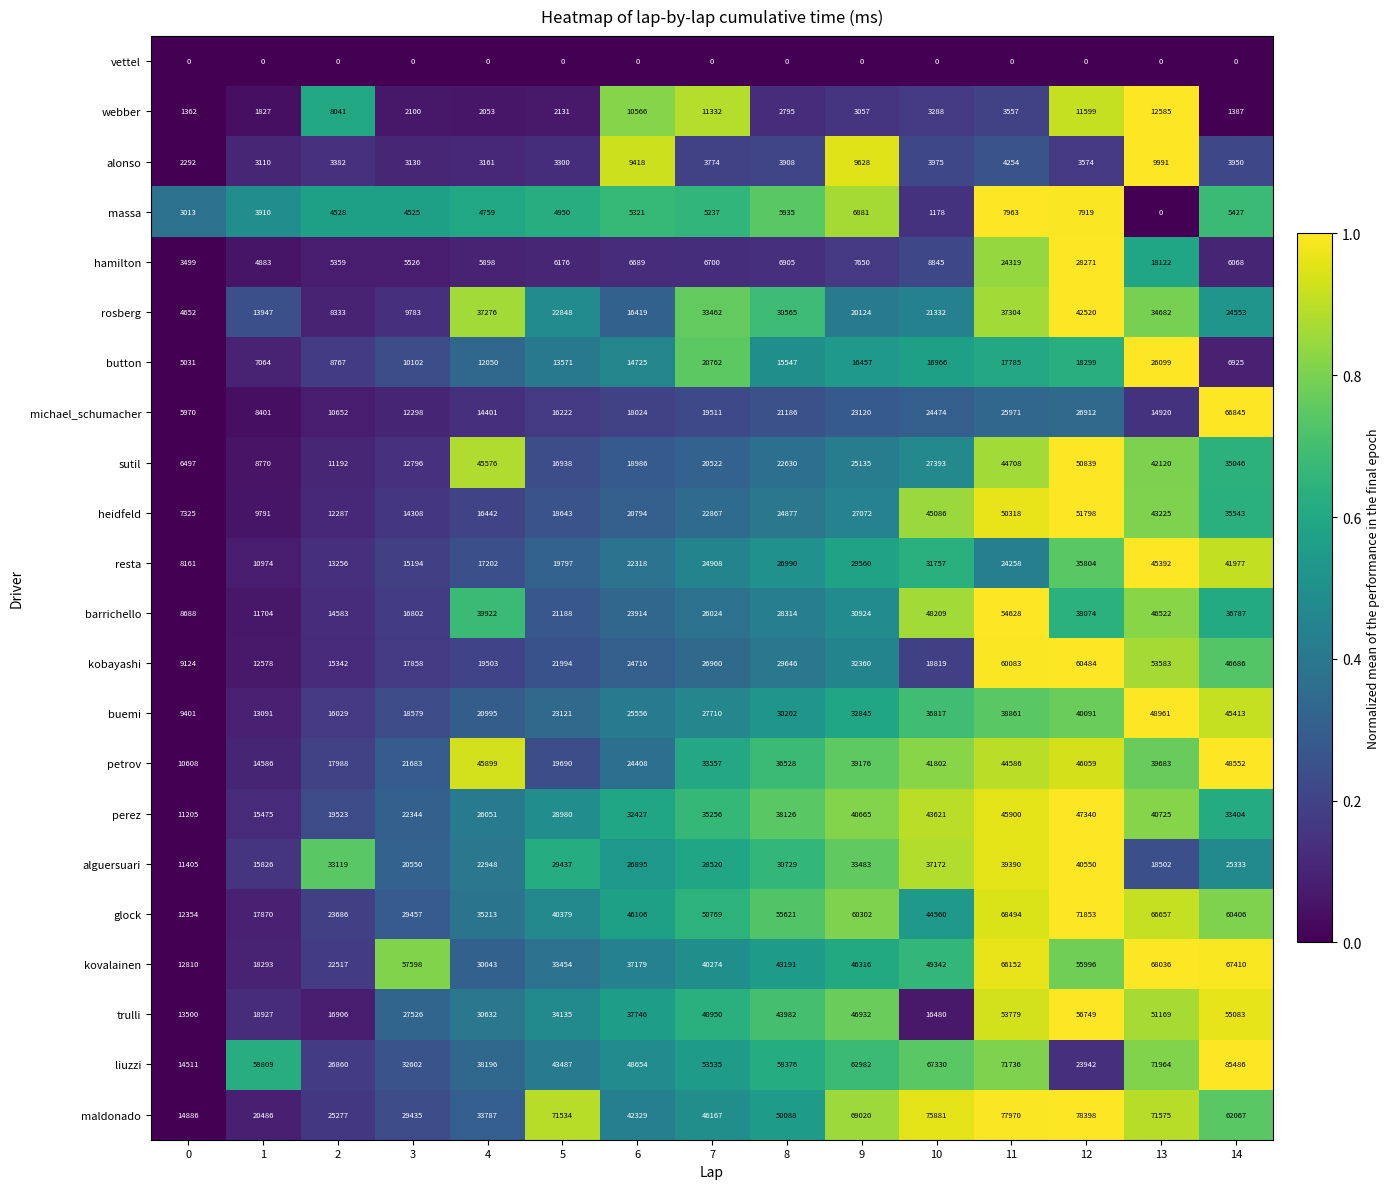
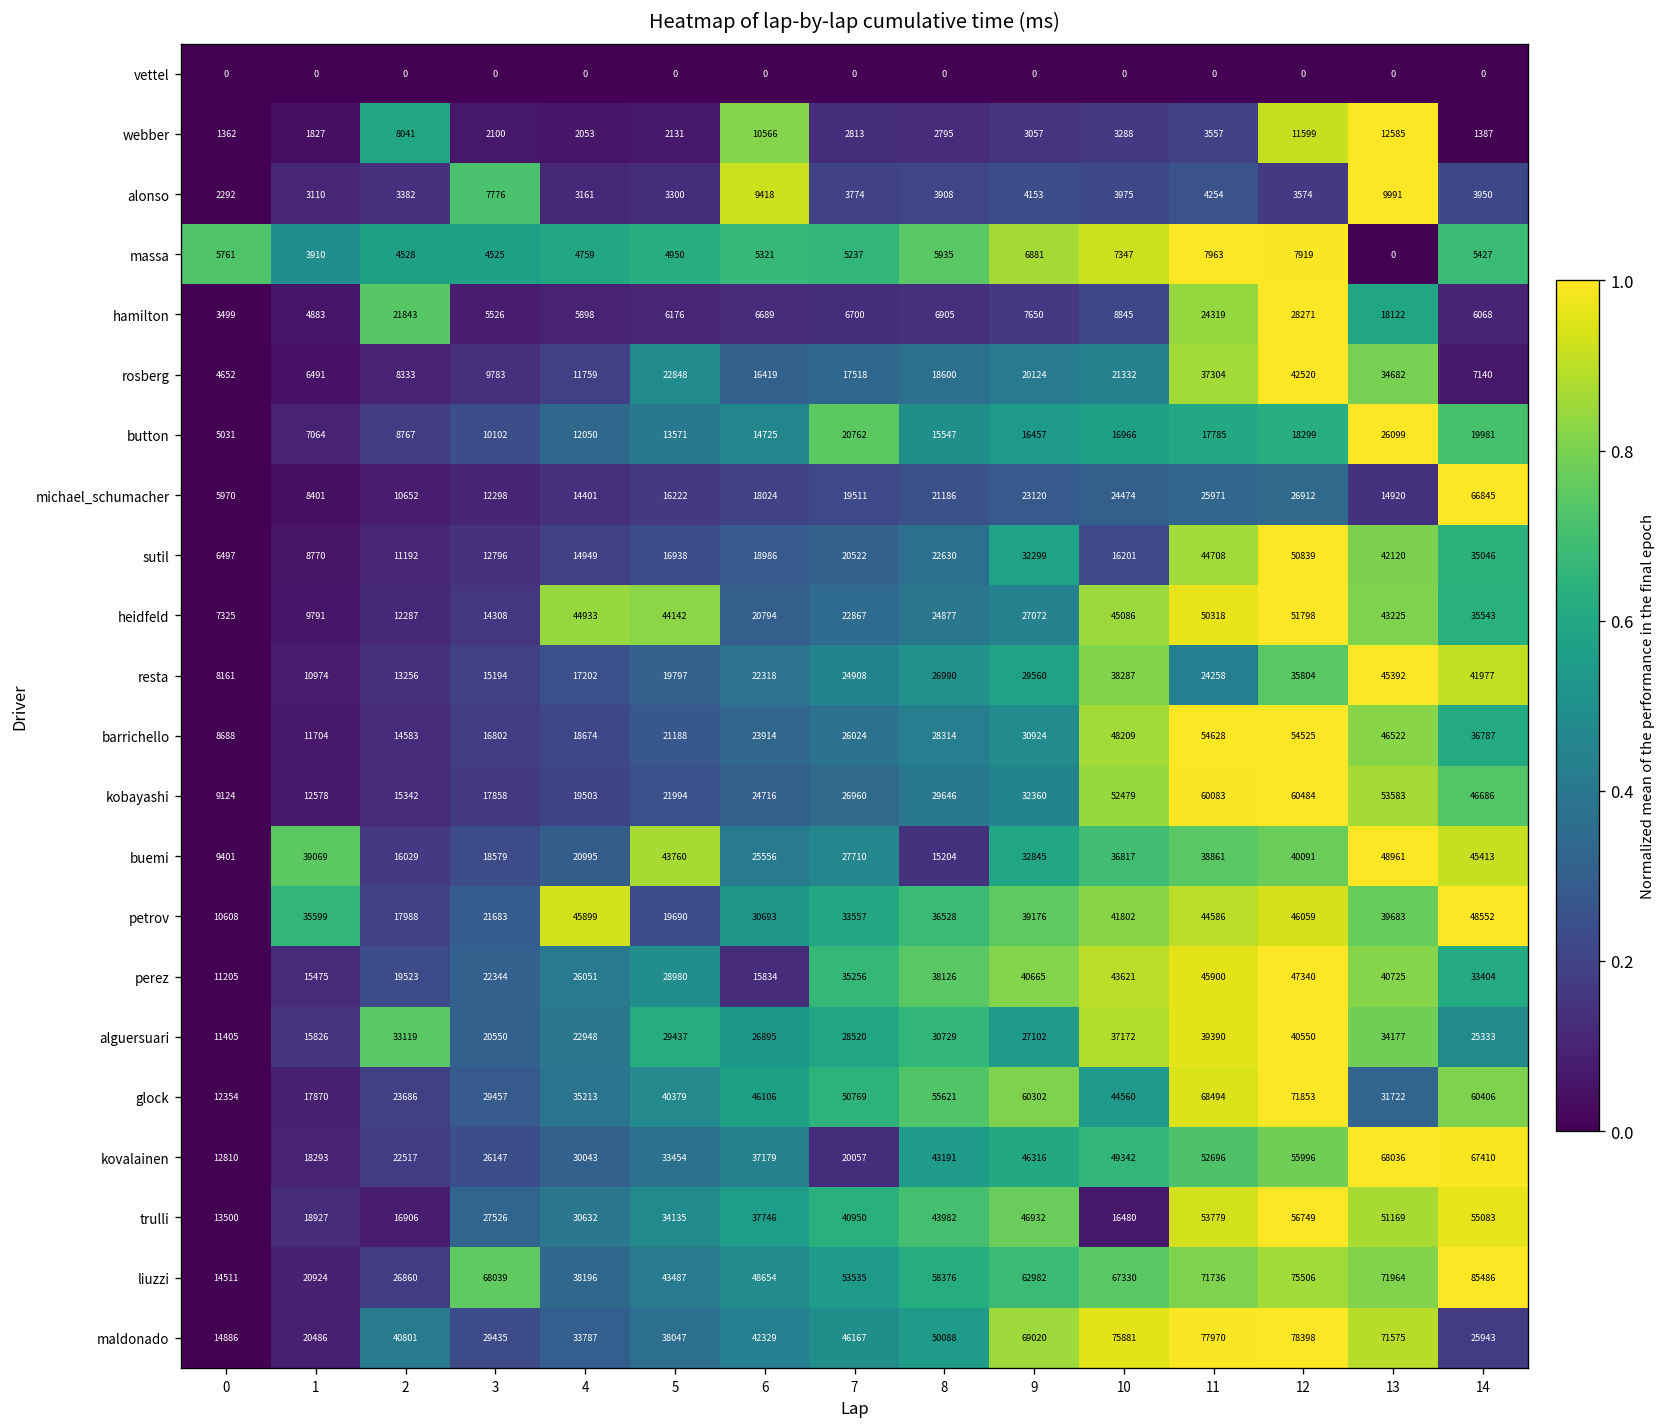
webber, 7: 11332 -> 2813
alonso, 3: 3130 -> 7776
alonso, 9: 9628 -> 4153
massa, 0: 3013 -> 5761
massa, 10: 1178 -> 7347
hamilton, 2: 5359 -> 21843
rosberg, 1: 13947 -> 6491
rosberg, 4: 37276 -> 11759
rosberg, 7: 33462 -> 17518
rosberg, 8: 30565 -> 18600
rosberg, 14: 24553 -> 7140
button, 14: 6925 -> 19981
sutil, 4: 45576 -> 14949
sutil, 9: 25135 -> 32299
sutil, 10: 27393 -> 16201
heidfeld, 4: 16442 -> 44933
heidfeld, 5: 18643 -> 44142
resta, 10: 31757 -> 38287
barrichello, 4: 39922 -> 18674
barrichello, 12: 38074 -> 54525
kobayashi, 10: 18819 -> 52479
buemi, 1: 13091 -> 39069
buemi, 5: 23121 -> 43760
buemi, 8: 30202 -> 15204
petrov, 1: 14586 -> 35599
petrov, 6: 24408 -> 30693
perez, 6: 32427 -> 15834
alguersuari, 9: 33483 -> 27102
alguersuari, 13: 18502 -> 34177
glock, 13: 66657 -> 31722
kovalainen, 3: 57598 -> 26147
kovalainen, 7: 40274 -> 20057
kovalainen, 11: 66152 -> 52696
liuzzi, 1: 58809 -> 20924
liuzzi, 3: 32602 -> 68039
liuzzi, 12: 23942 -> 75506
maldonado, 2: 25277 -> 40801
maldonado, 5: 71534 -> 38047
maldonado, 14: 62067 -> 25943
